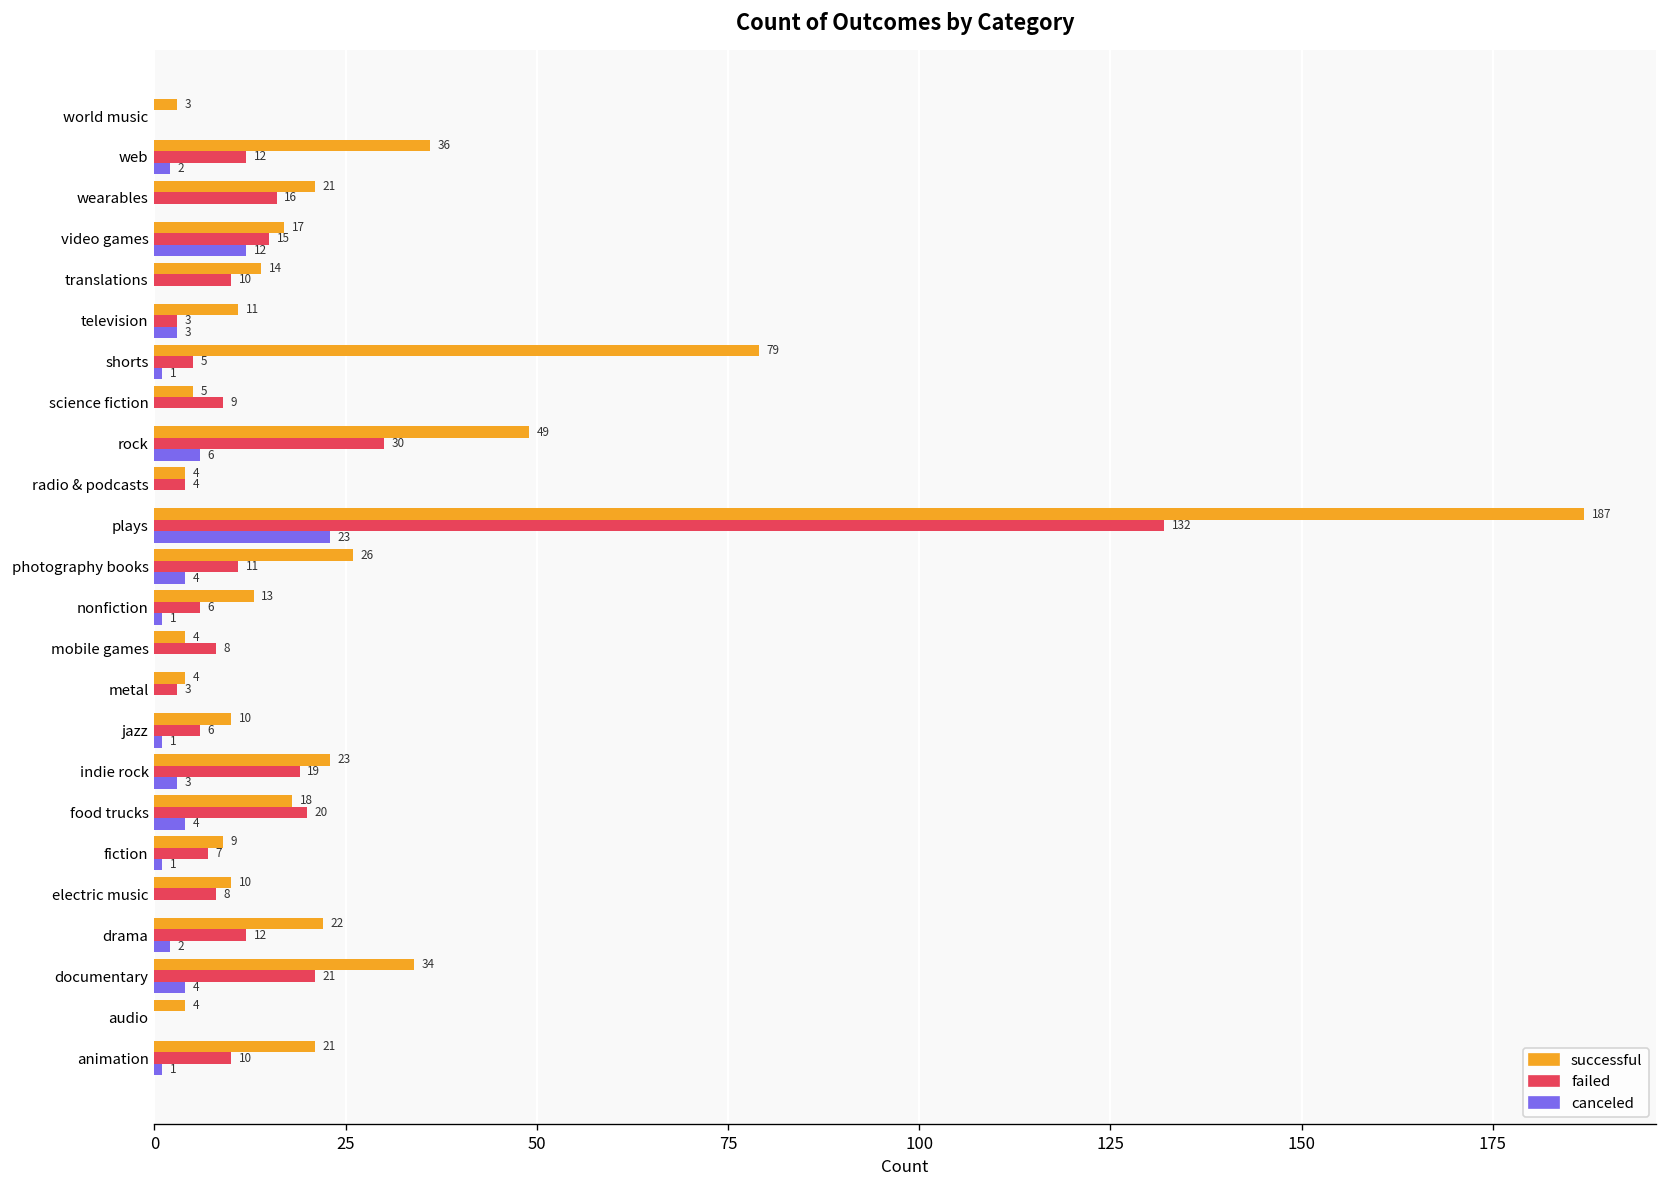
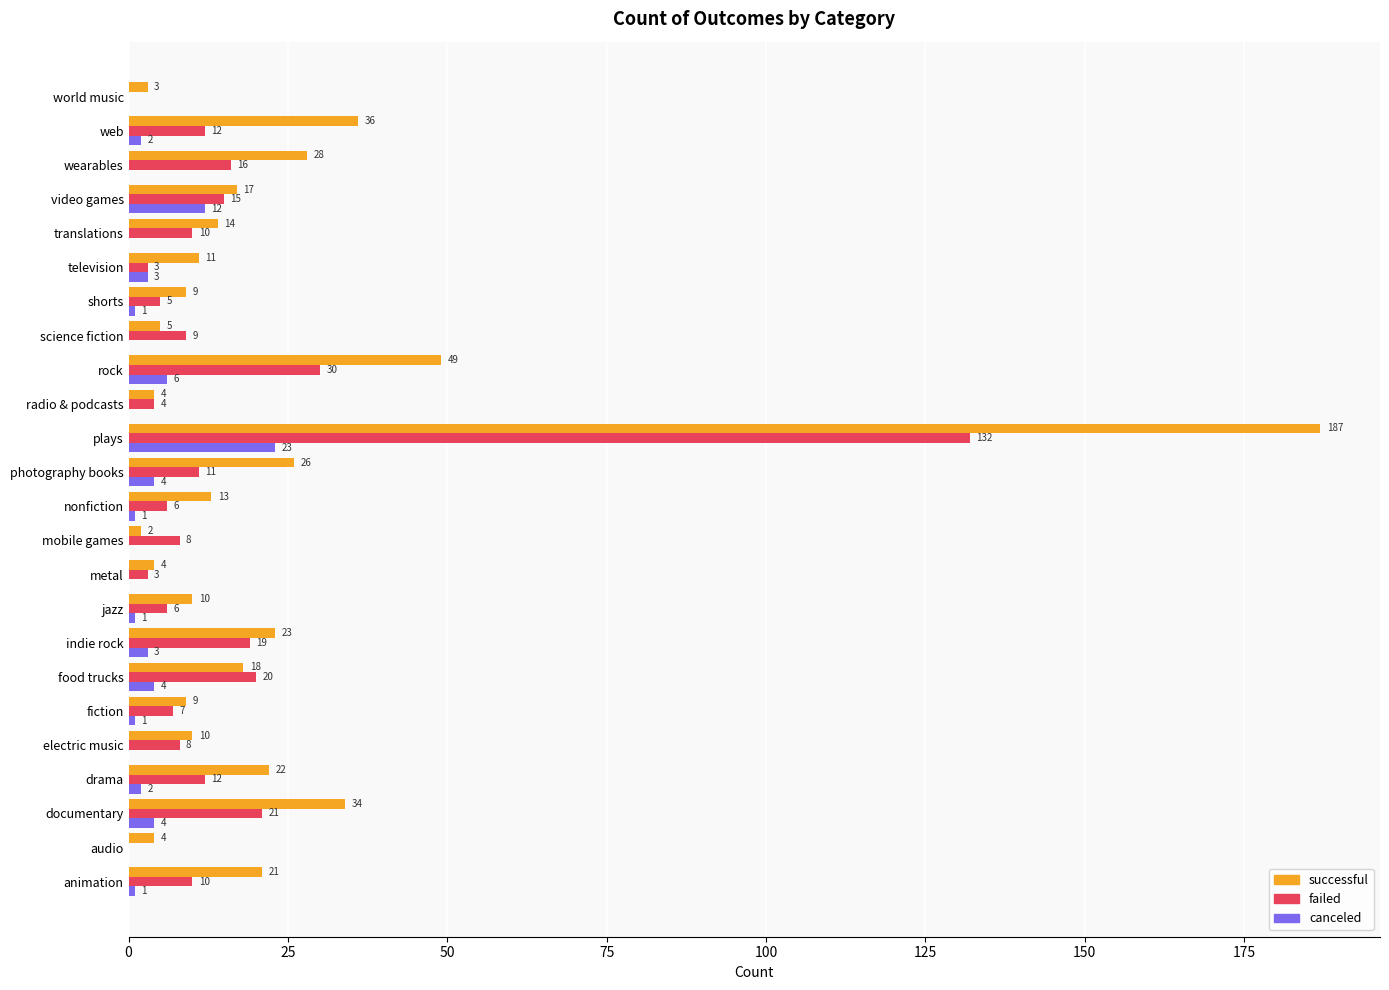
successful, wearables: 21 -> 28
successful, shorts: 79 -> 9
successful, mobile games: 4 -> 2
